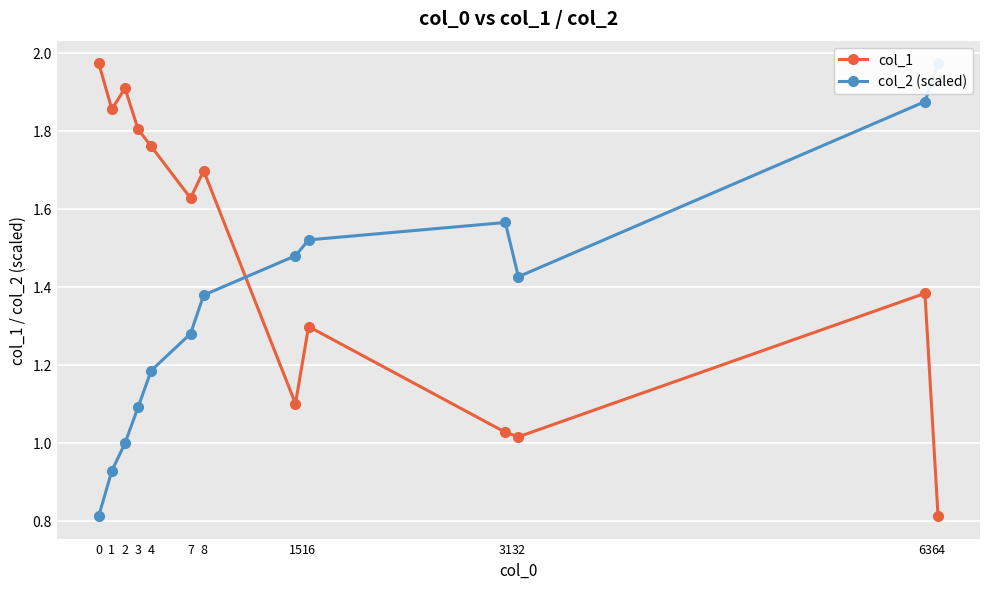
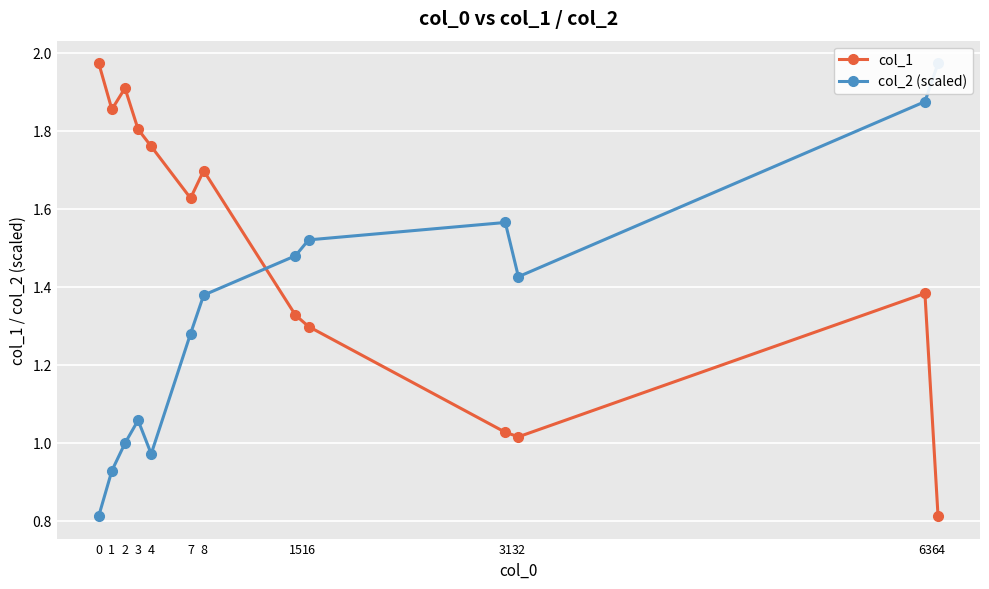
col_2 (scaled), 3: 1.09 -> 1.06
col_2 (scaled), 4: 1.19 -> 0.97
col_1, 15: 1.10 -> 1.33
